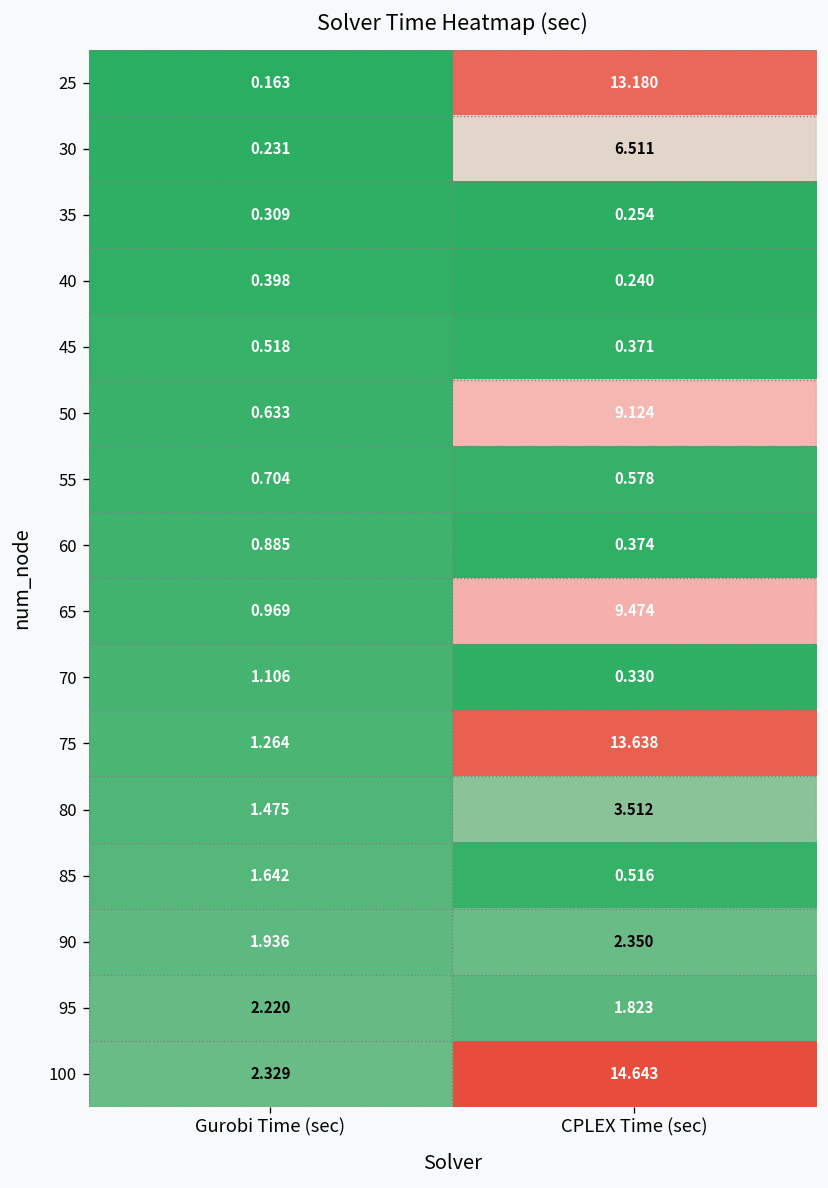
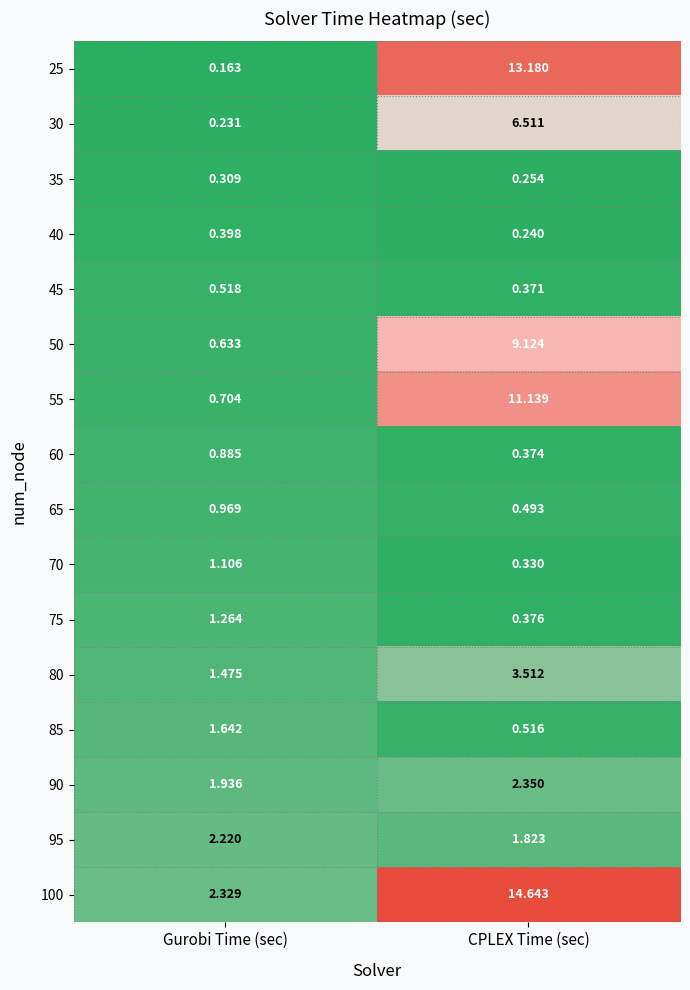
55, CPLEX Time (sec): 0.578 -> 11.139
65, CPLEX Time (sec): 9.474 -> 0.493
75, CPLEX Time (sec): 13.638 -> 0.376
